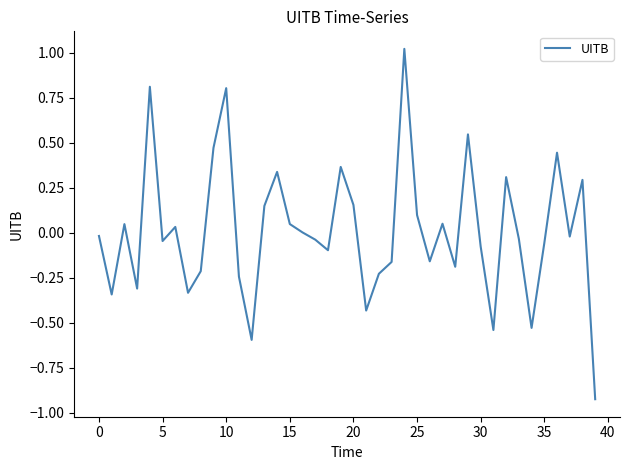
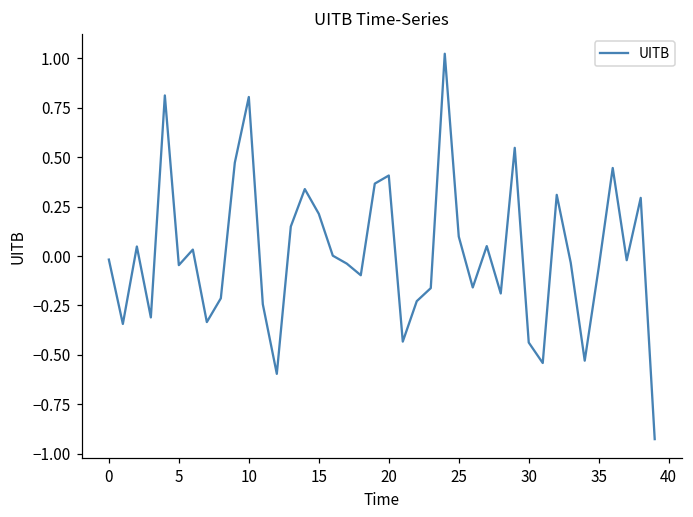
15: 0.05 -> 0.21
20: 0.15 -> 0.41
30: -0.08 -> -0.44
